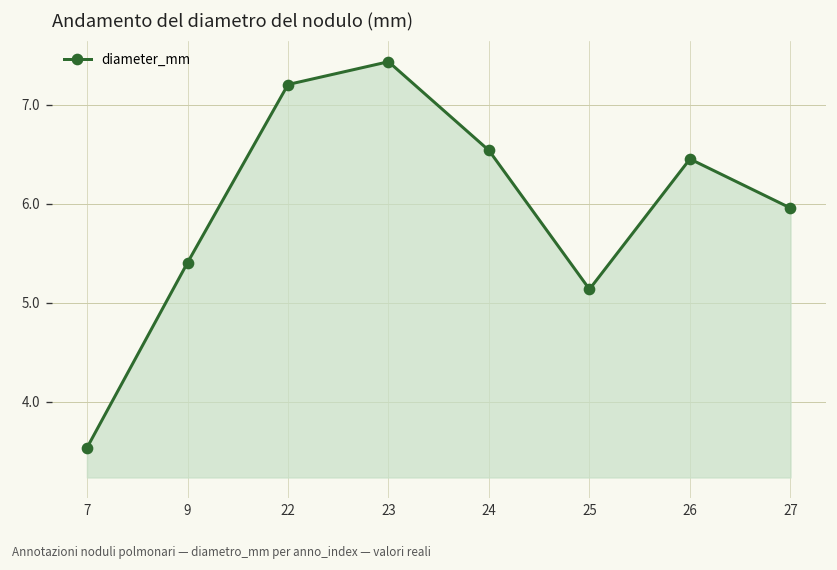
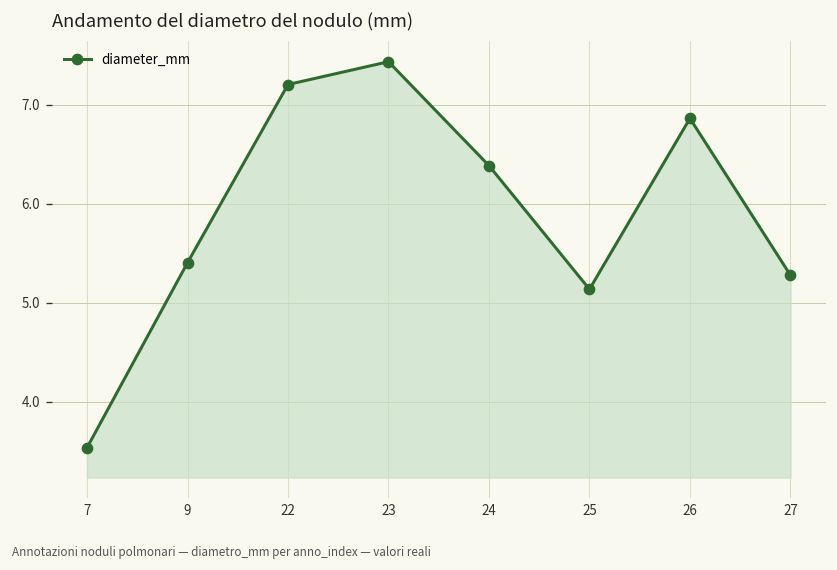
24: 6.5 -> 6.4
26: 6.5 -> 6.9
27: 6.0 -> 5.3
